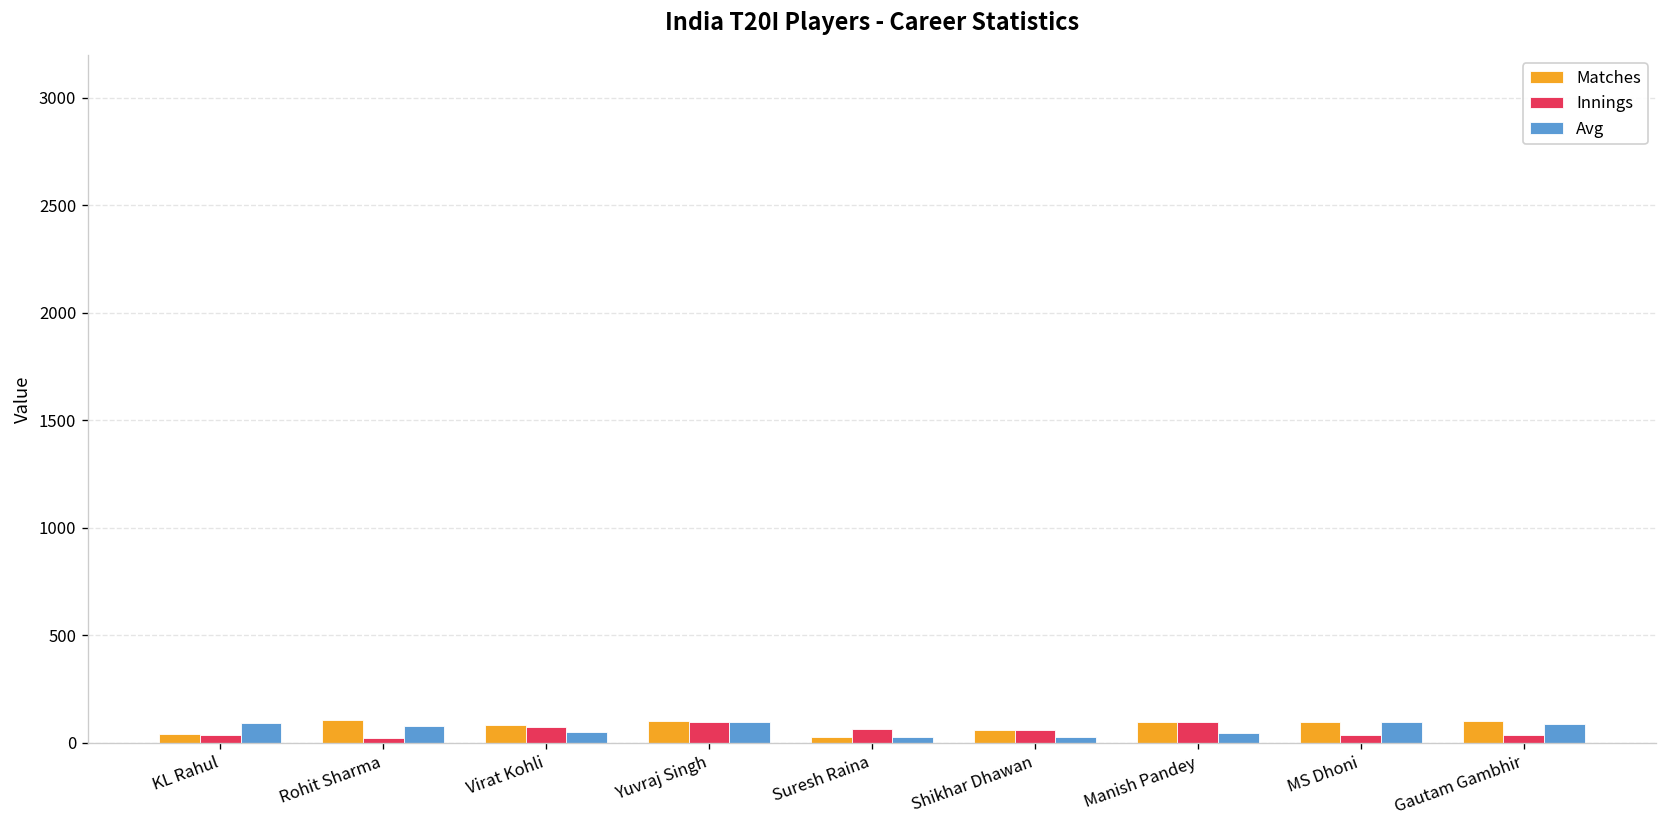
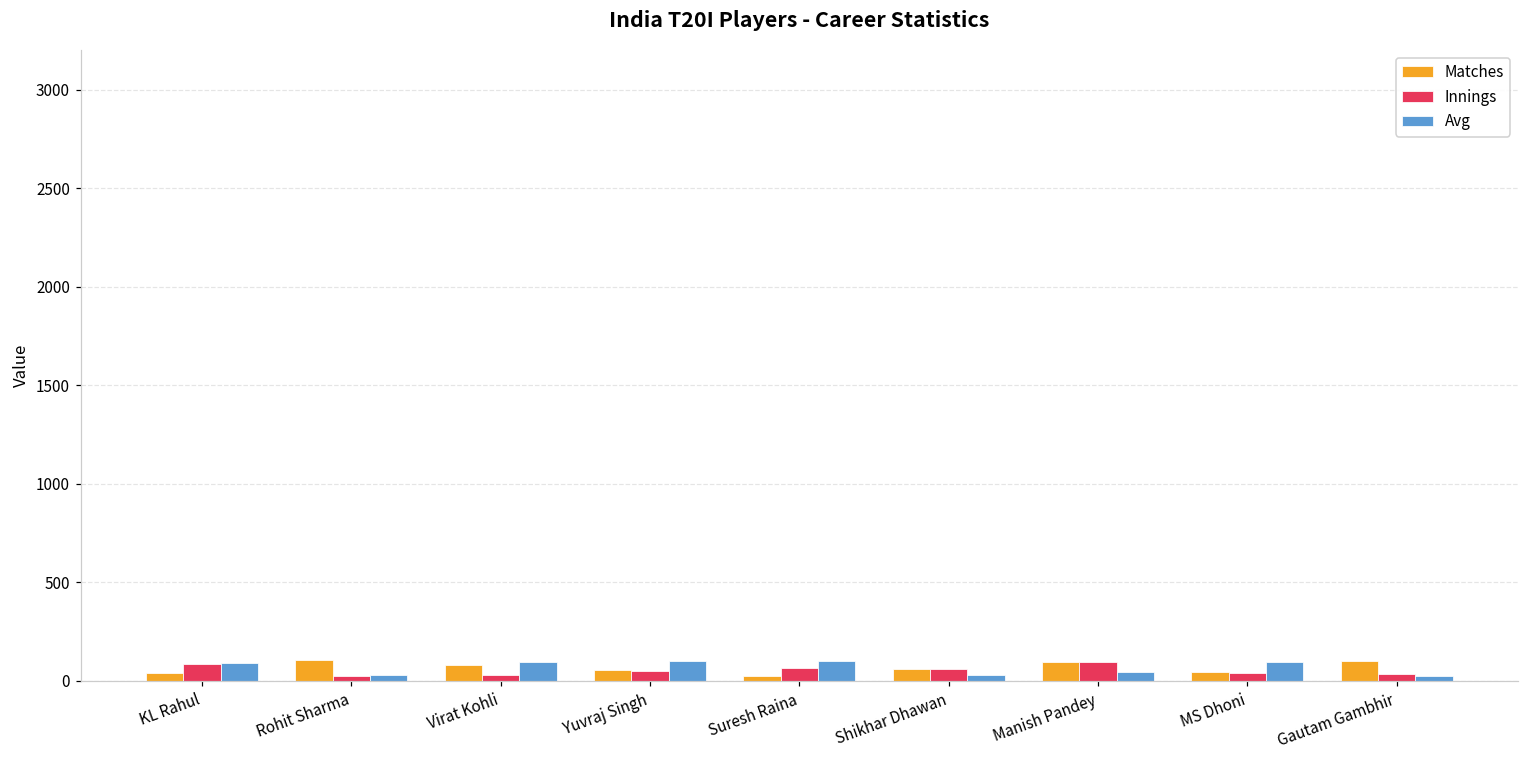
Innings, KL Rahul: 40 -> 80
Avg, Rohit Sharma: 80 -> 30
Innings, Virat Kohli: 80 -> 30
Avg, Virat Kohli: 50 -> 100
Matches, Yuvraj Singh: 100 -> 60
Innings, Yuvraj Singh: 100 -> 50
Avg, Suresh Raina: 30 -> 100
Matches, MS Dhoni: 100 -> 50
Avg, Gautam Gambhir: 90 -> 30
